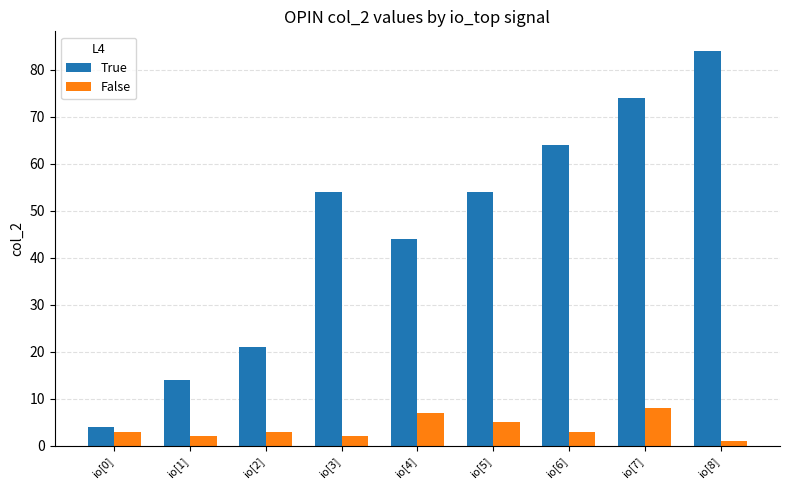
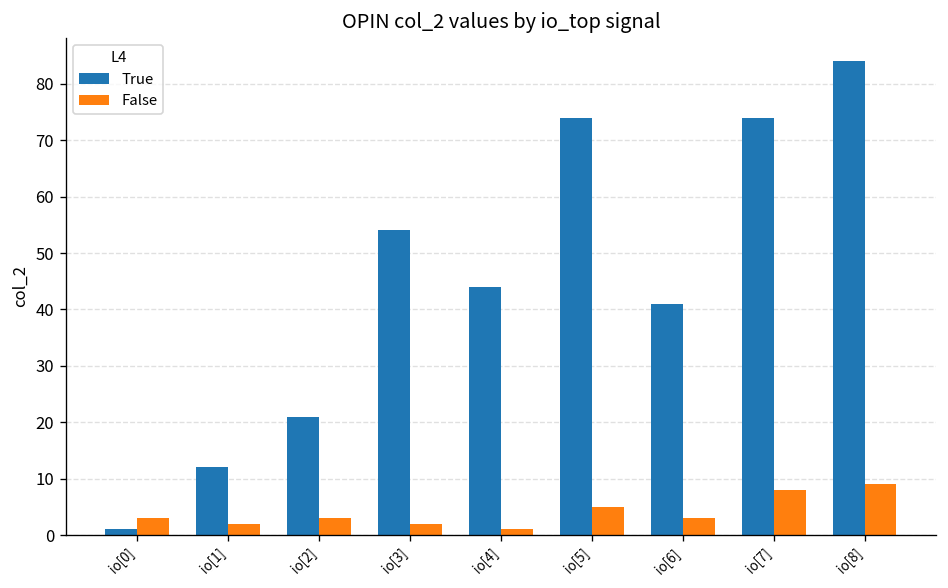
True, io[0]: 4 -> 1
True, io[1]: 14 -> 12
False, io[4]: 7 -> 1
True, io[5]: 54 -> 74
True, io[6]: 64 -> 41
False, io[8]: 1 -> 9
